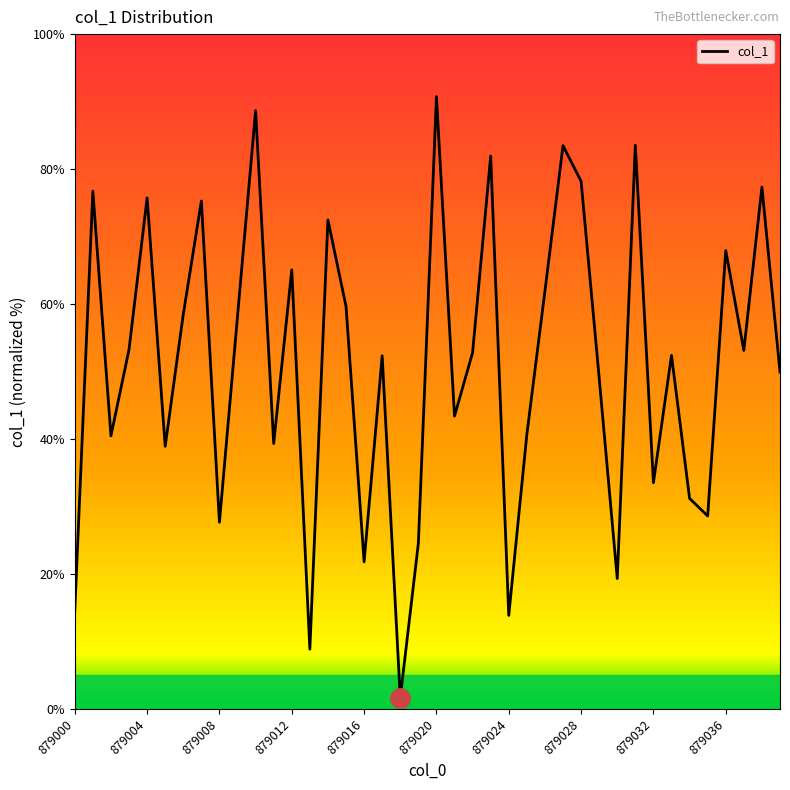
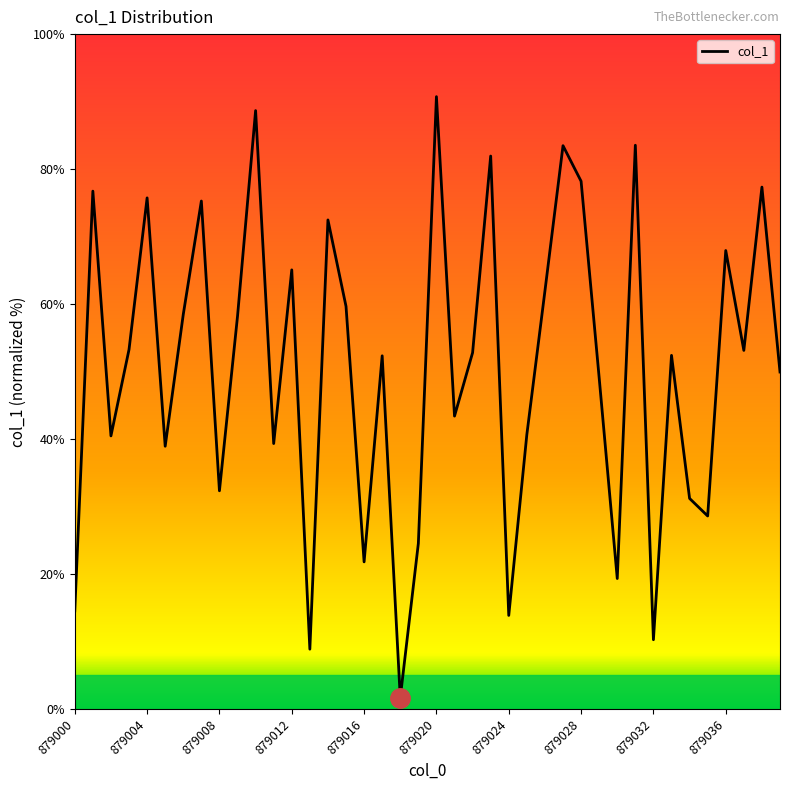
col_1, 879008: 28% -> 32%
col_1, 879032: 34% -> 10%
